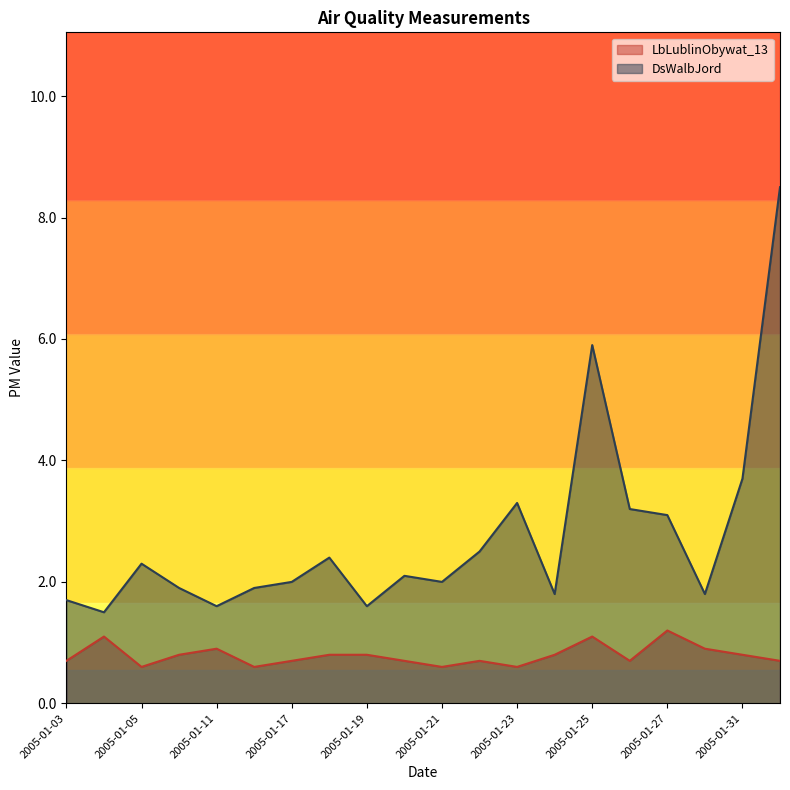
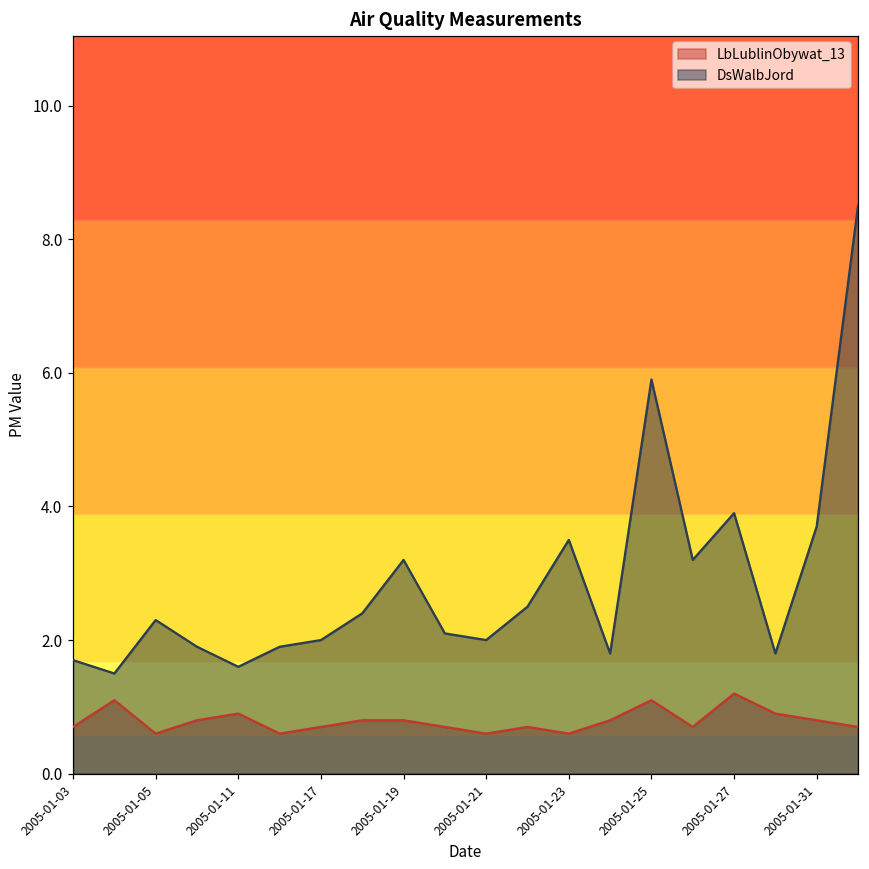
DsWalbJord, 2005-01-19: 1.6 -> 3.2
DsWalbJord, 2005-01-23: 3.3 -> 3.5
DsWalbJord, 2005-01-27: 3.1 -> 3.9
